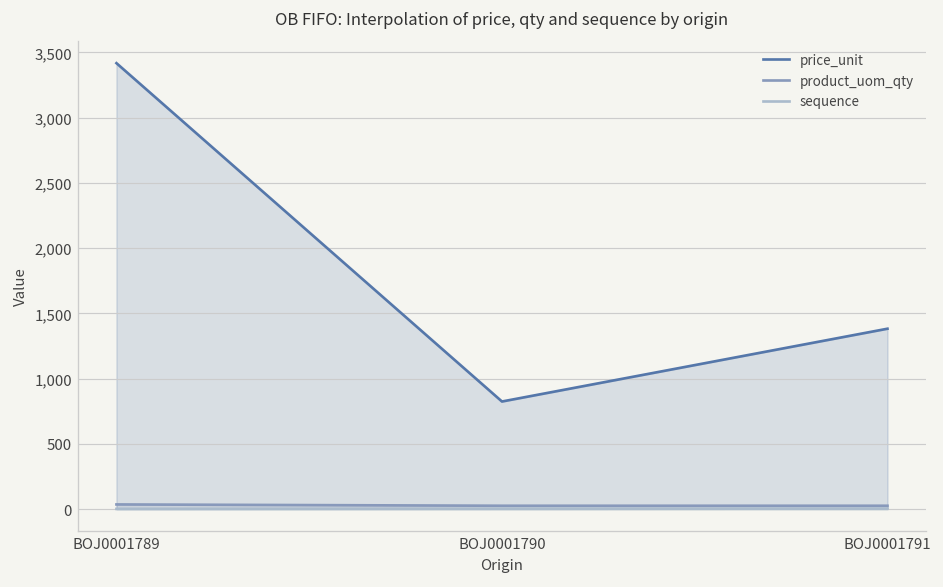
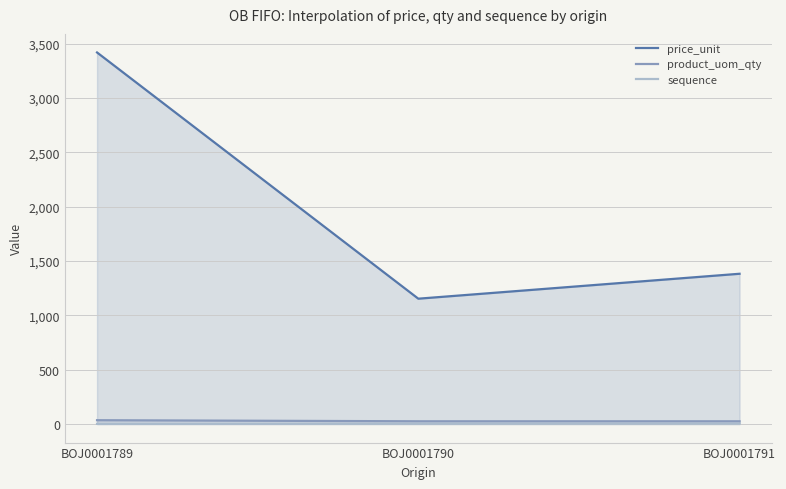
price_unit, BOJ0001790: 820 -> 1,150
